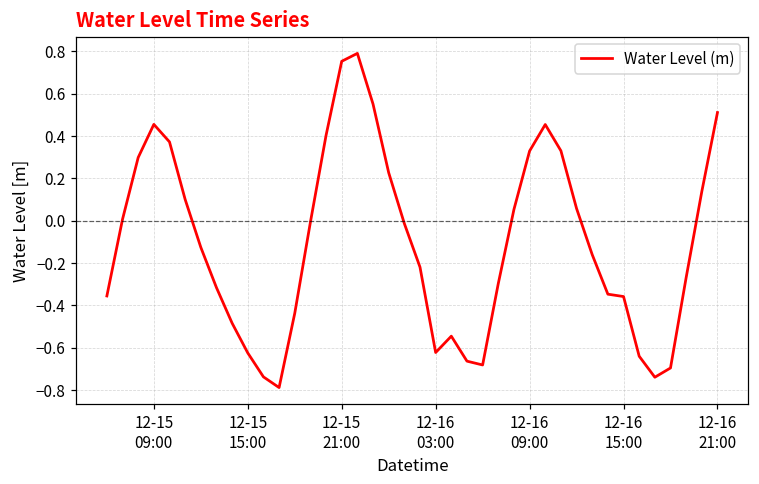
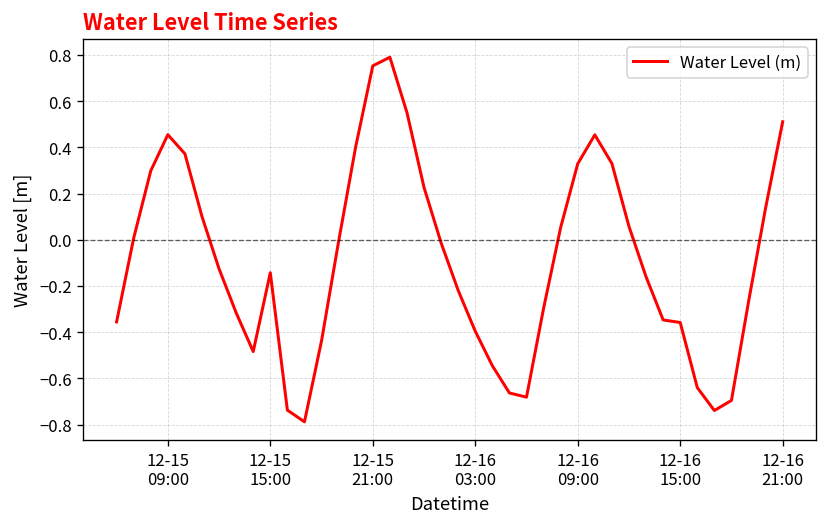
12-15 15:00: -0.62 -> -0.14
12-16 03:00: -0.62 -> -0.40
